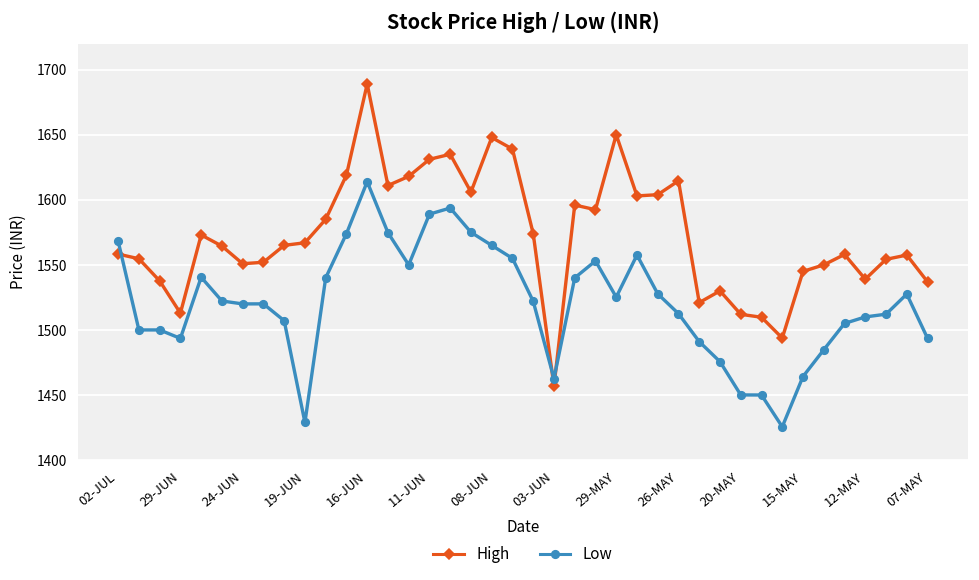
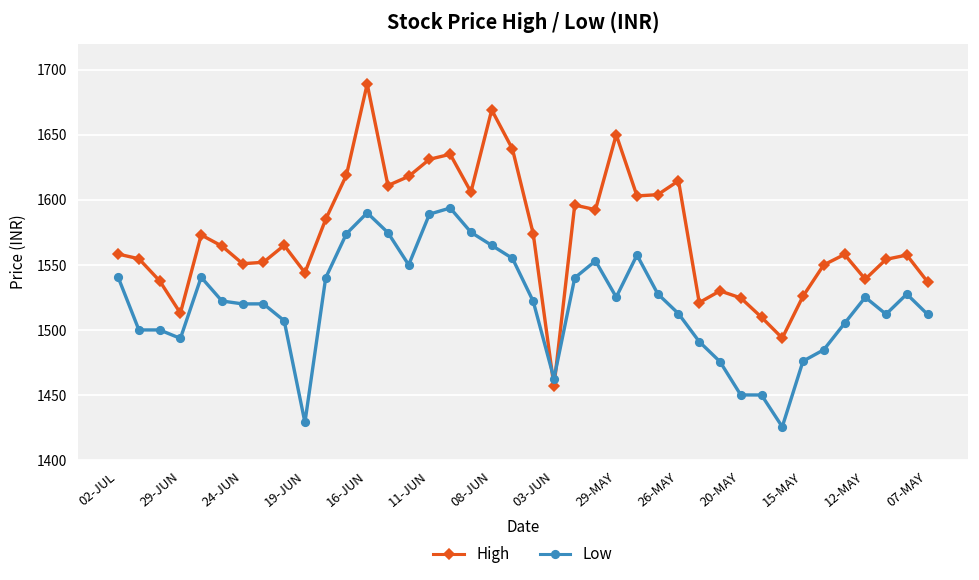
Low, 02-JUL: 1568 -> 1541
High, 19-JUN: 1567 -> 1544
Low, 16-JUN: 1614 -> 1590
High, 08-JUN: 1648 -> 1669
High, 20-MAY: 1512 -> 1525
High, 15-MAY: 1545 -> 1526
Low, 15-MAY: 1464 -> 1476
Low, 12-MAY: 1510 -> 1525
Low, 07-MAY: 1494 -> 1512
